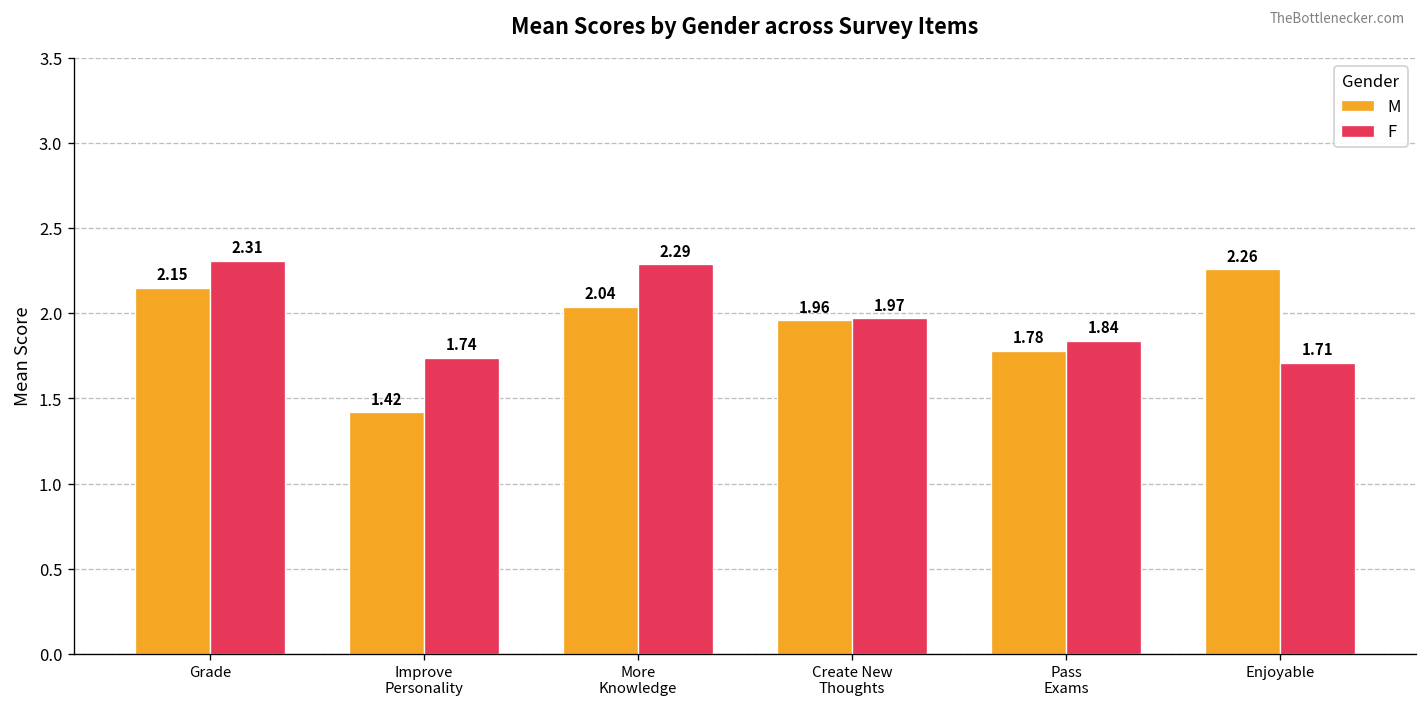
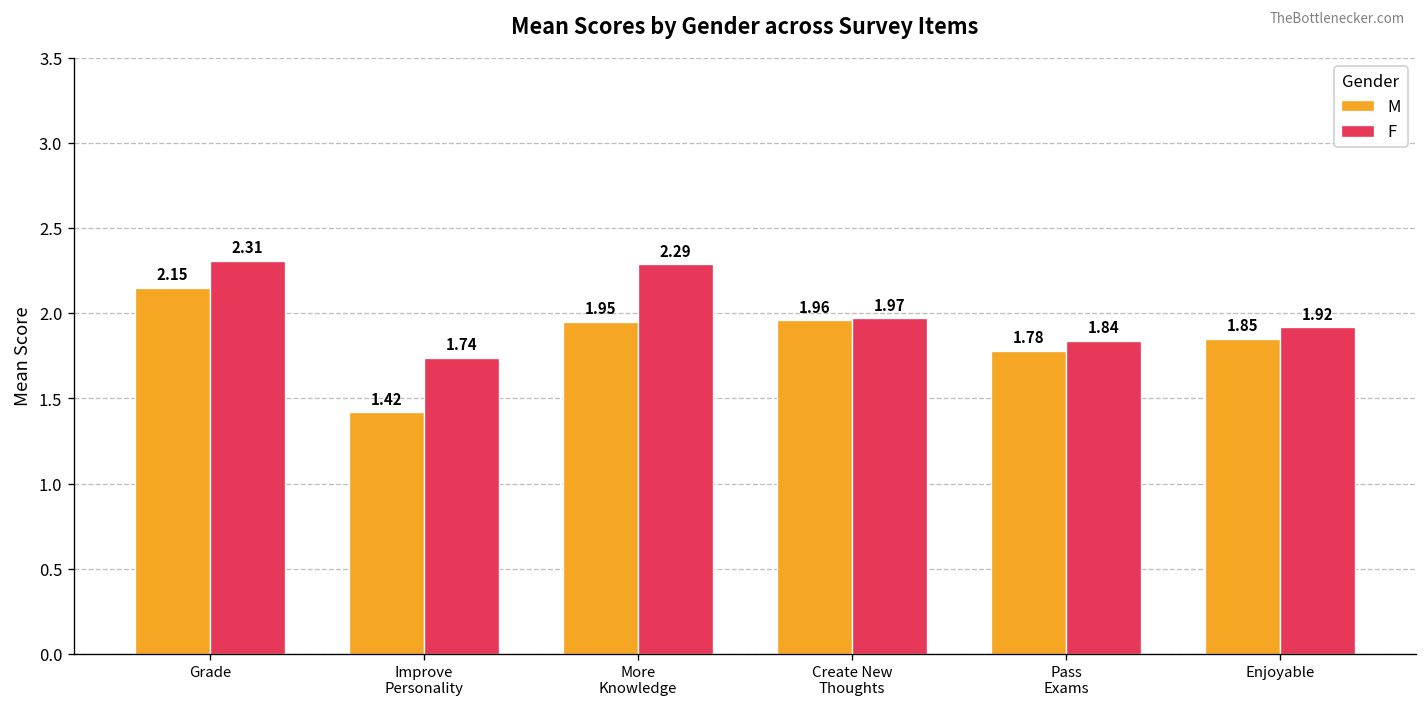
M, More Knowledge: 2.04 -> 1.95
M, Enjoyable: 2.26 -> 1.85
F, Enjoyable: 1.71 -> 1.92
